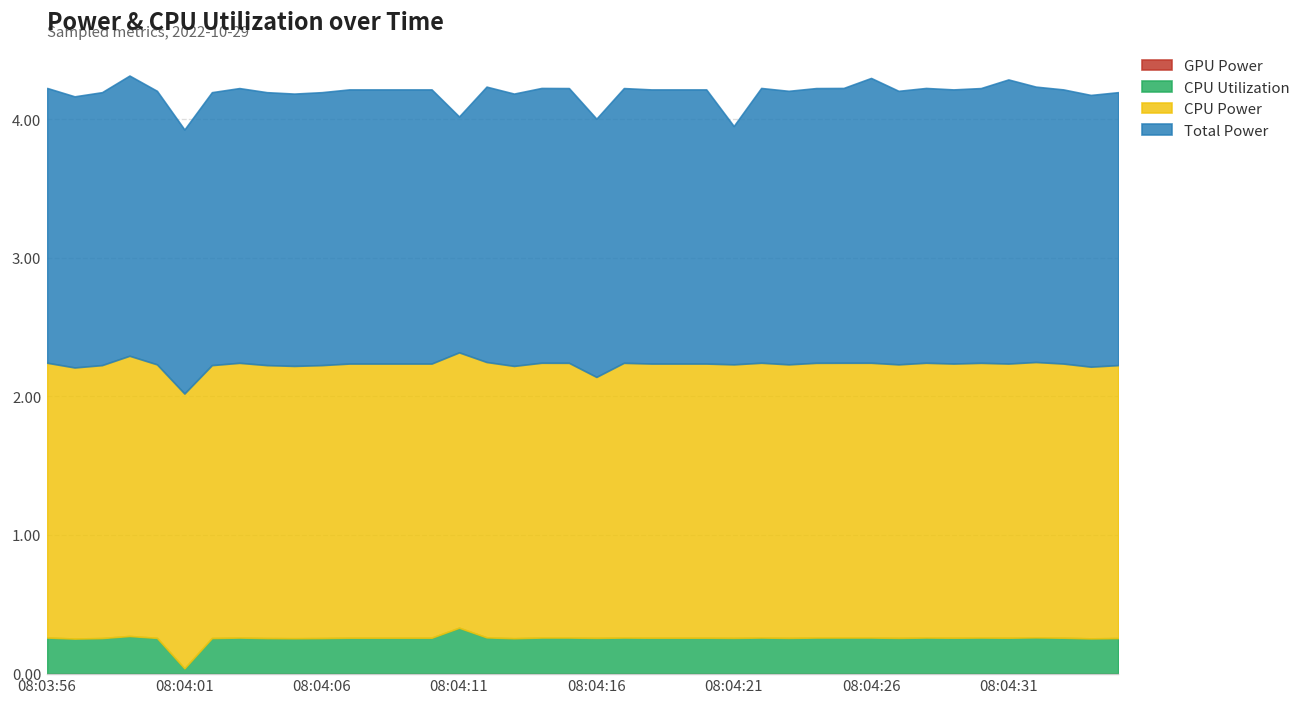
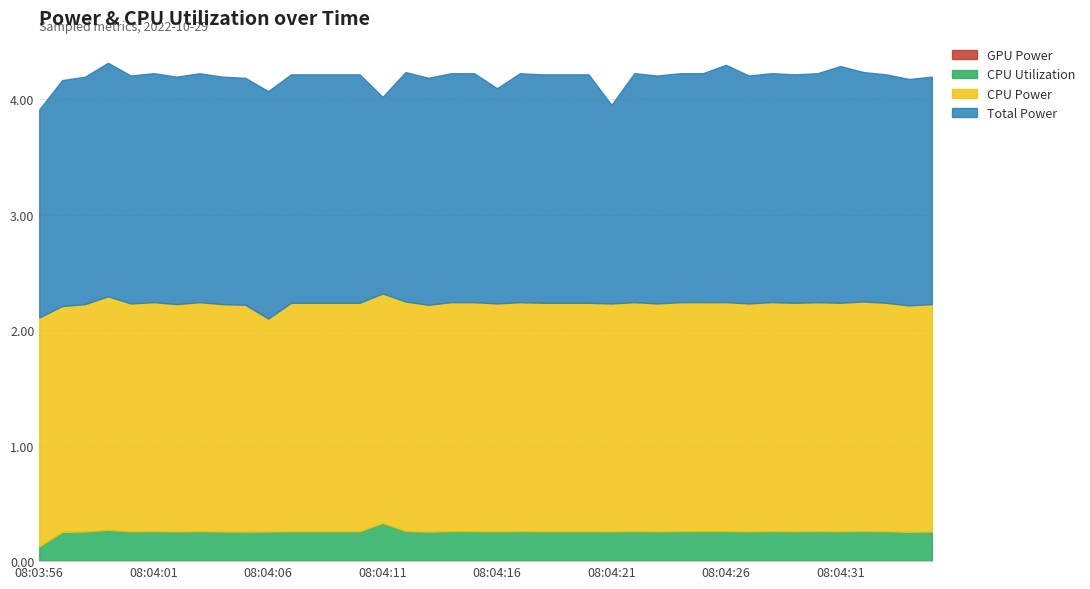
CPU Utilization, 08:03:56: 0.26 -> 0.13
Total Power, 08:03:56: 1.98 -> 1.80
CPU Utilization, 08:04:01: 0.04 -> 0.26
Total Power, 08:04:01: 1.91 -> 1.98
CPU Power, 08:04:06: 1.97 -> 1.84
CPU Power, 08:04:16: 1.88 -> 1.97
